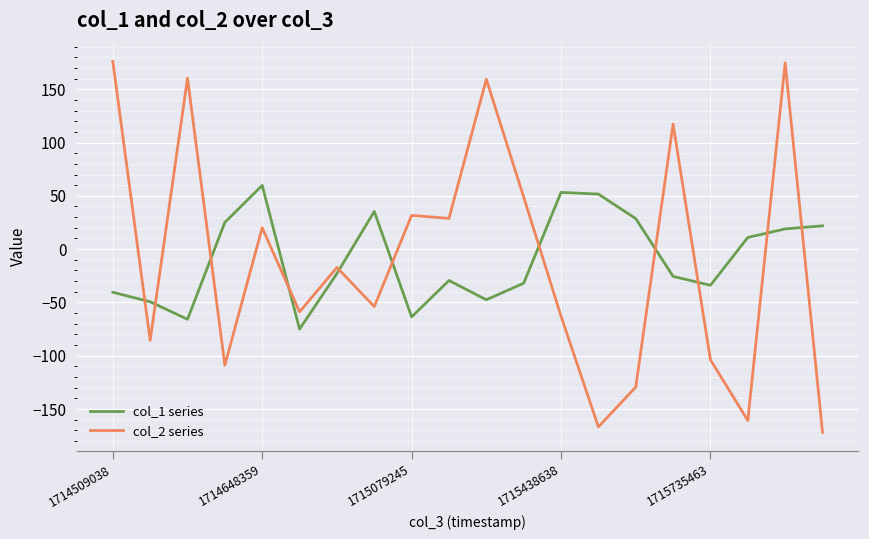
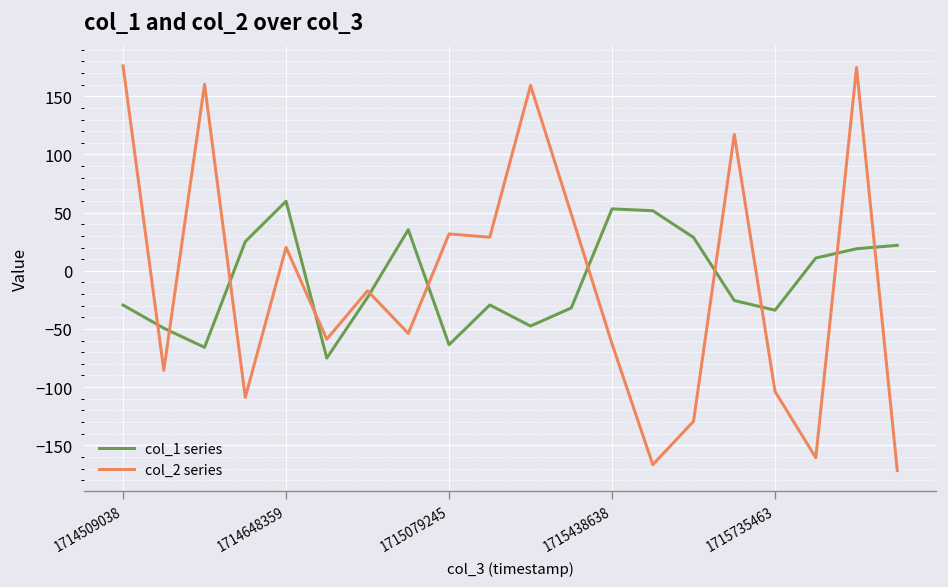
col_1 series, 1714509038: -40 -> -30
